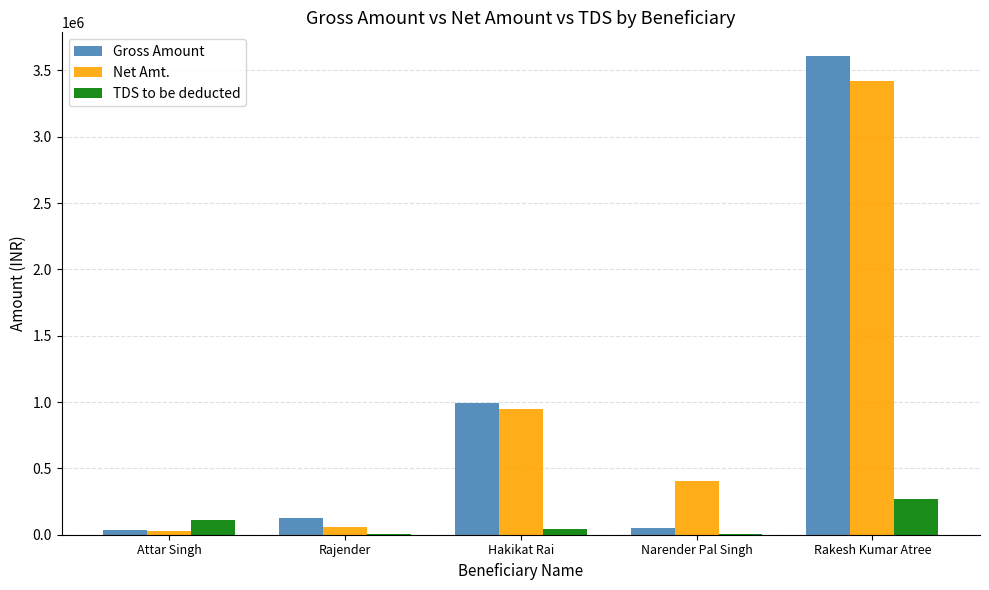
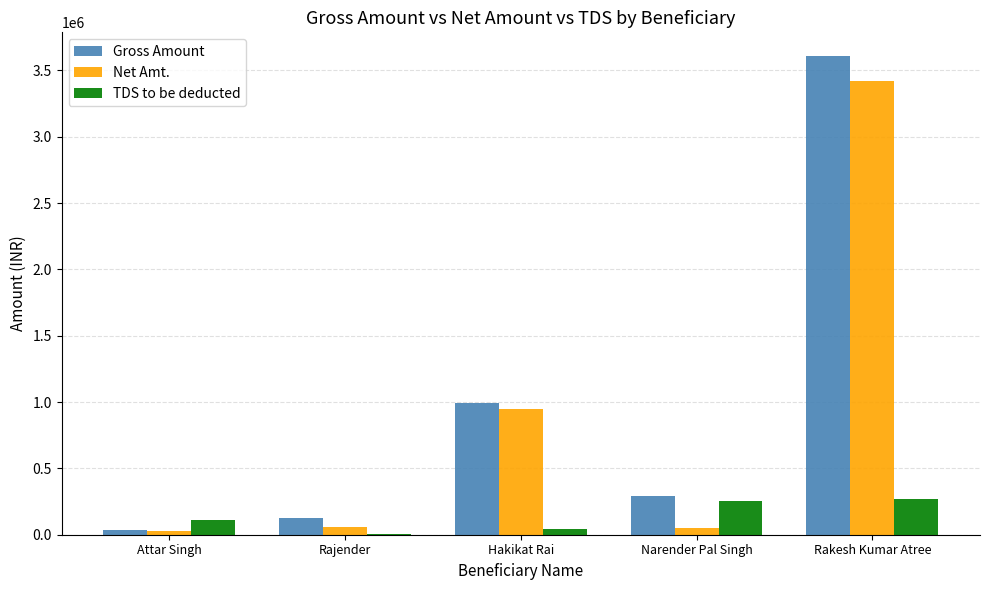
Gross Amount, Narender Pal Singh: 50000 -> 300000
Net Amt., Narender Pal Singh: 400000 -> 50000
TDS to be deducted, Narender Pal Singh: 0 -> 250000
